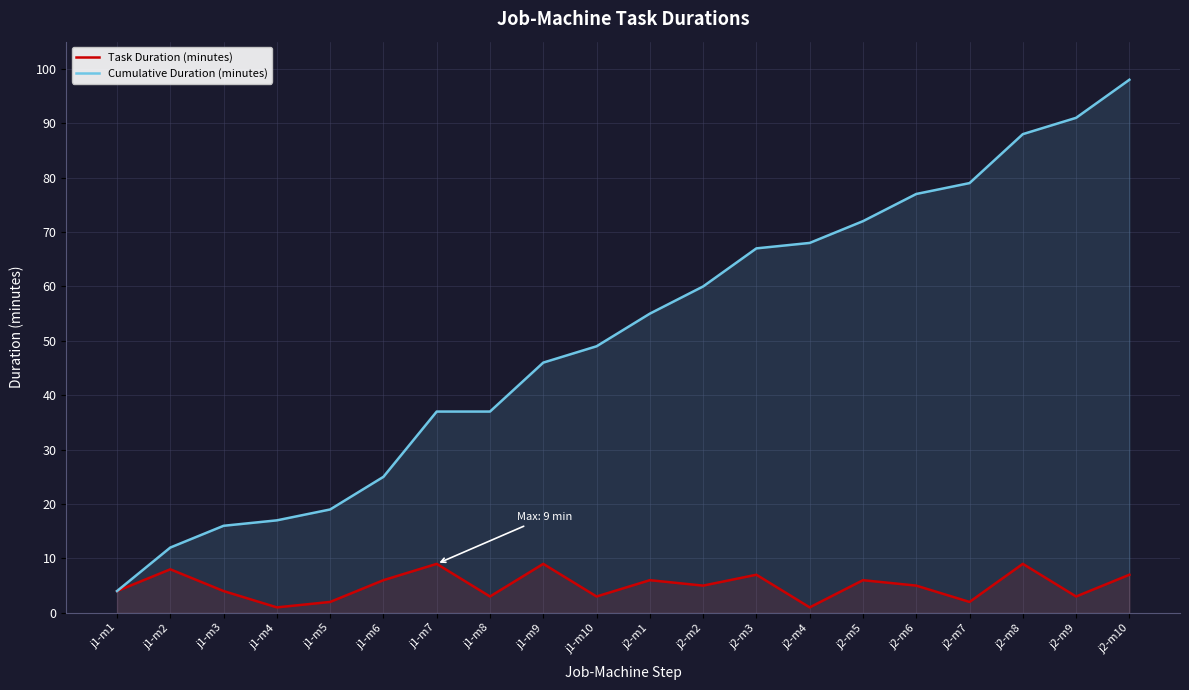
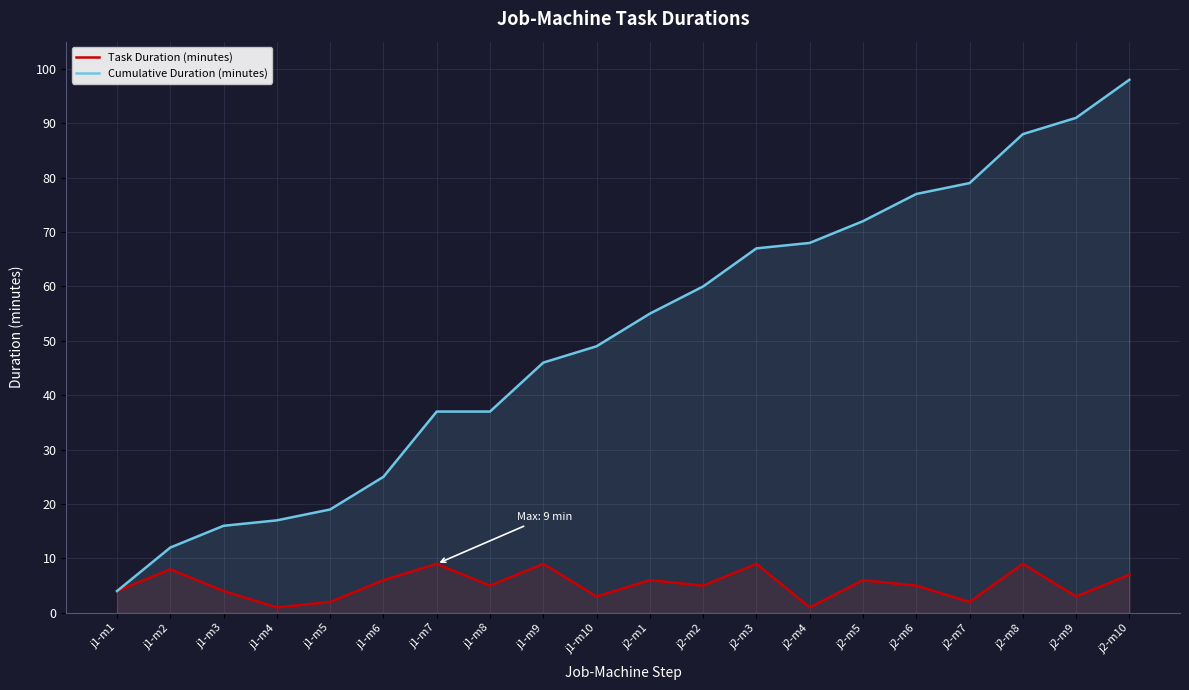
Task Duration (minutes), j1-m8: 3 -> 5
Task Duration (minutes), j2-m3: 7 -> 9
